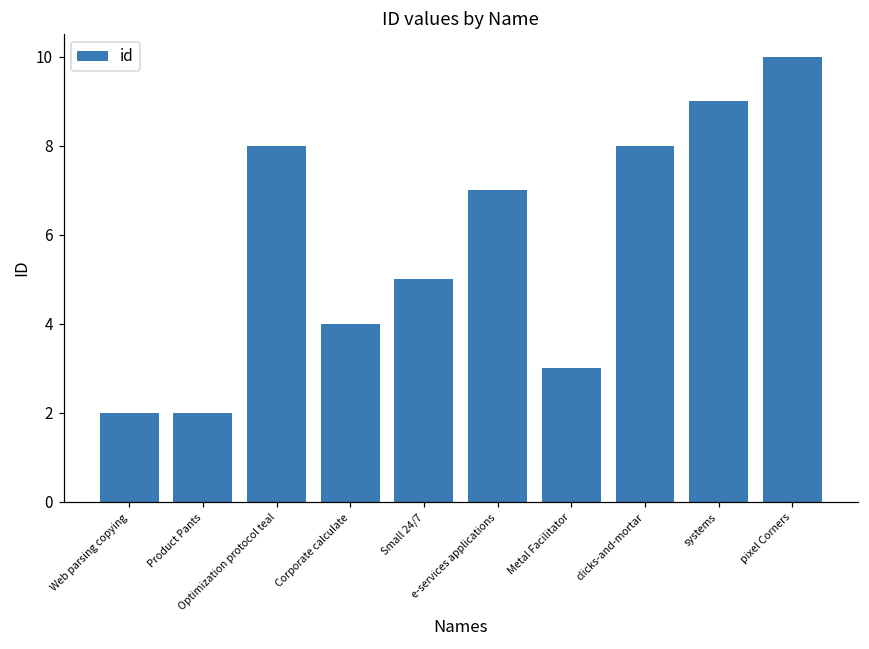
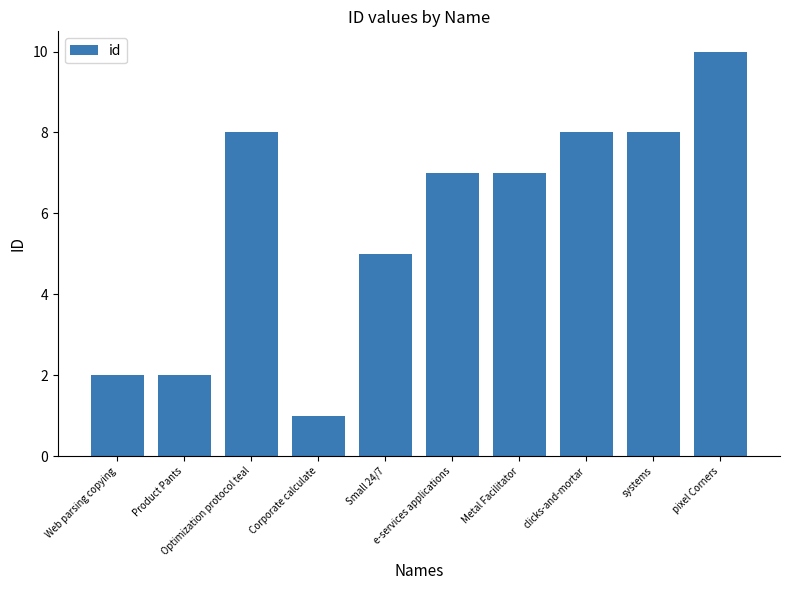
Corporate calculate: 4 -> 1
Metal Facilitator: 3 -> 7
systems: 9 -> 8
